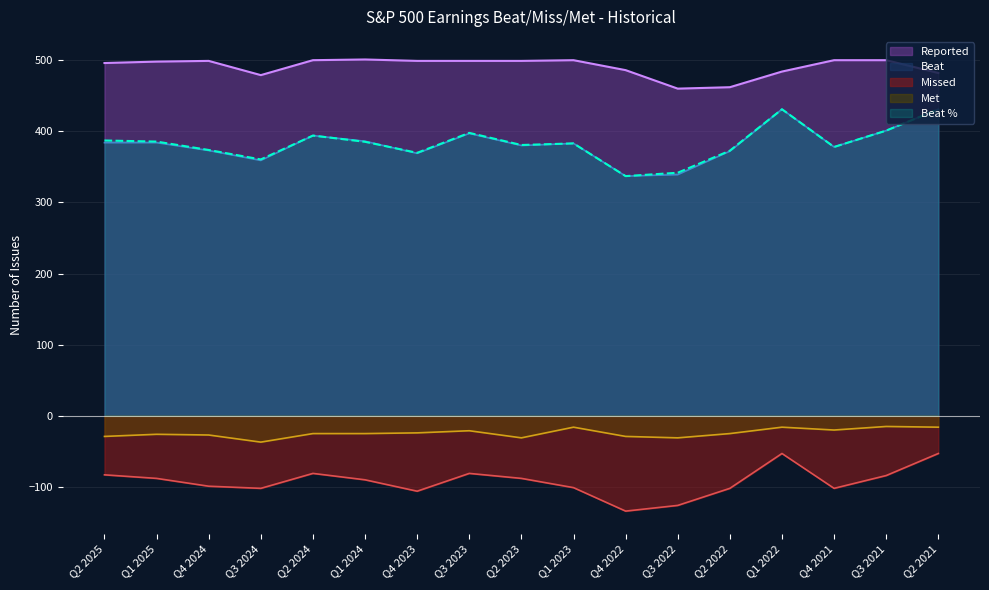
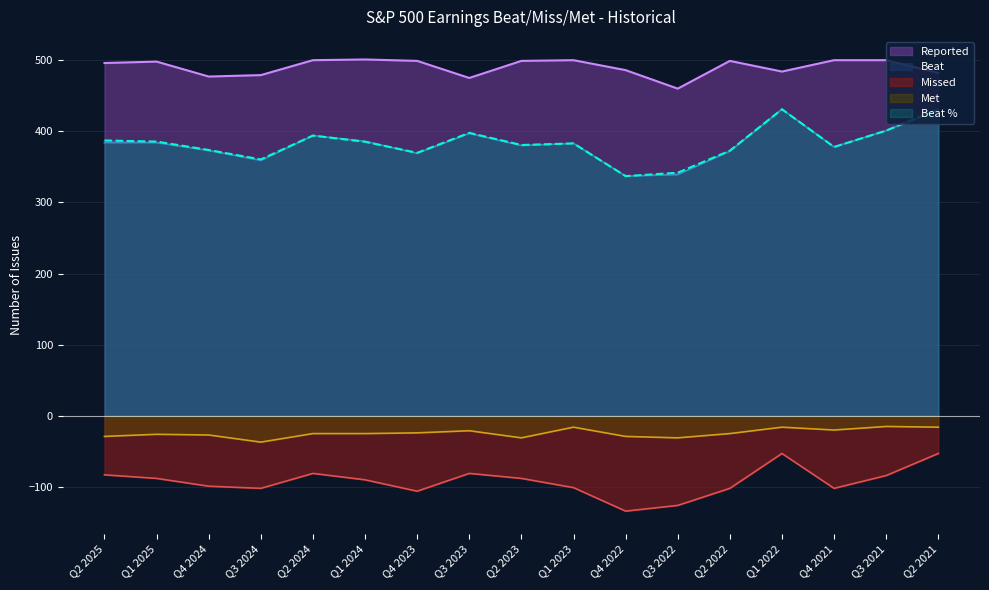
Reported, Q4 2024: 500 -> 480
Reported, Q3 2023: 500 -> 480
Reported, Q2 2022: 460 -> 500
